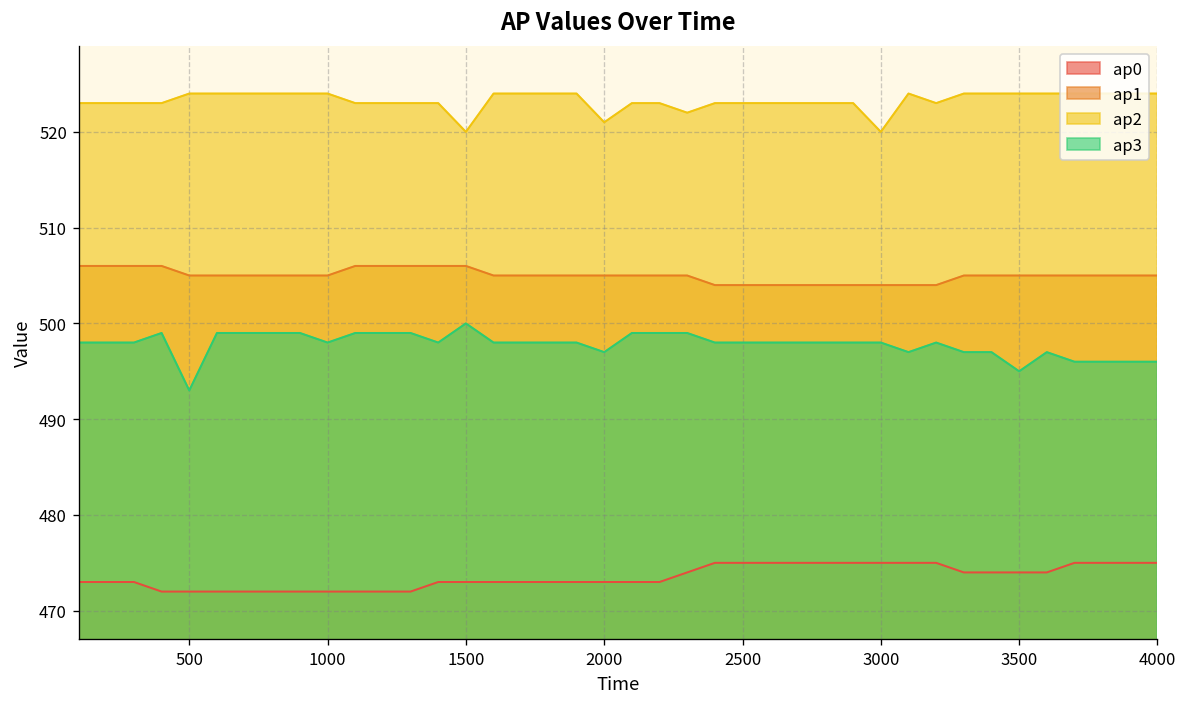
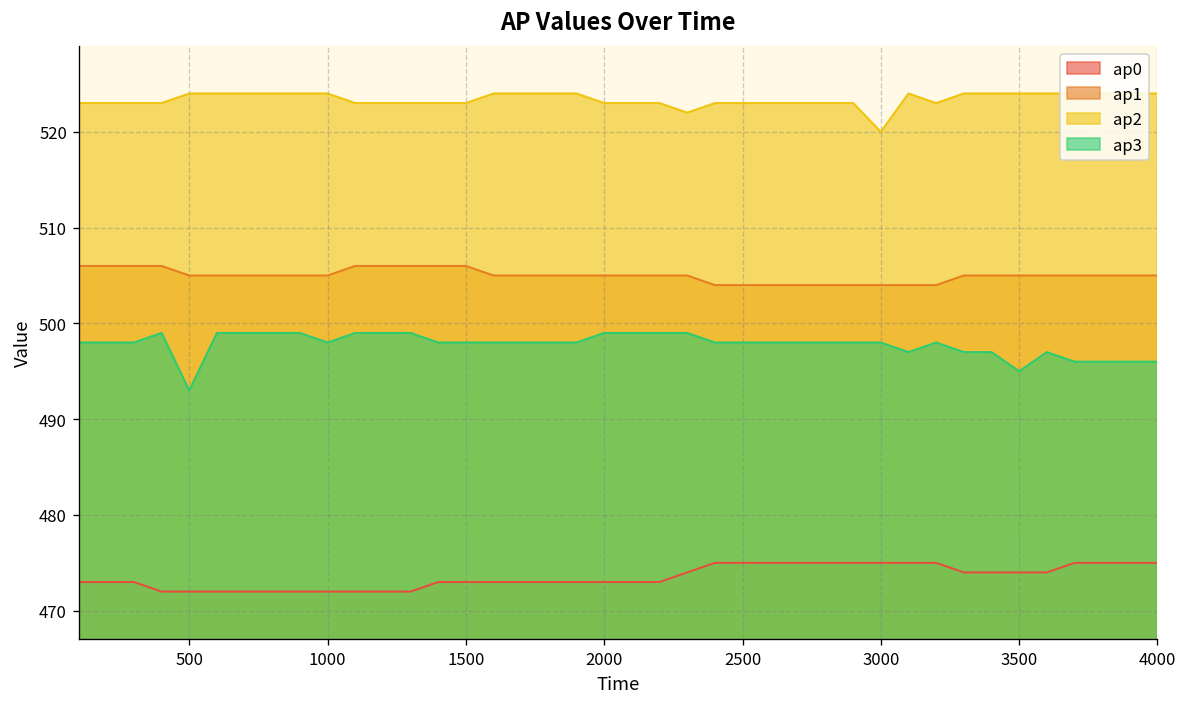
ap2, 1500: 520 -> 523
ap3, 1500: 500 -> 498
ap2, 2000: 521 -> 523
ap3, 2000: 497 -> 499
